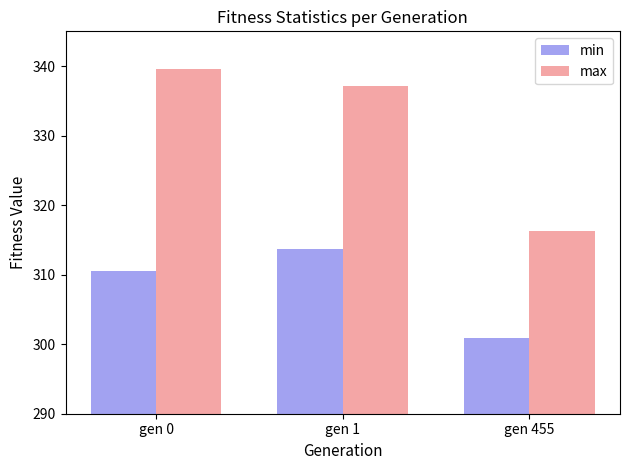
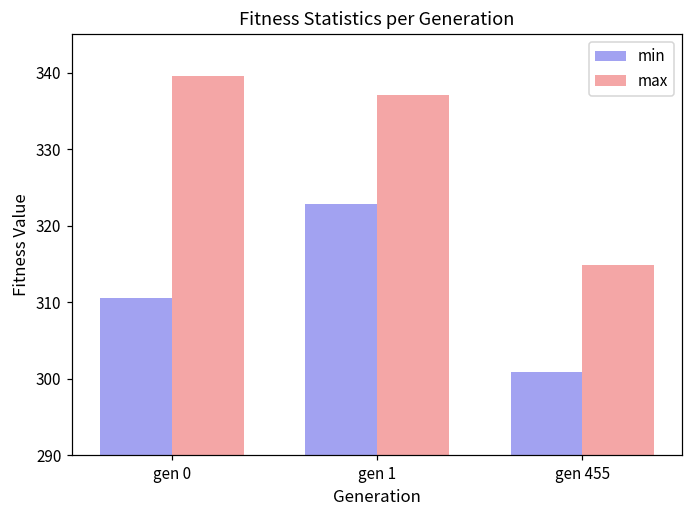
min, gen 1: 314 -> 323
max, gen 455: 316 -> 315
